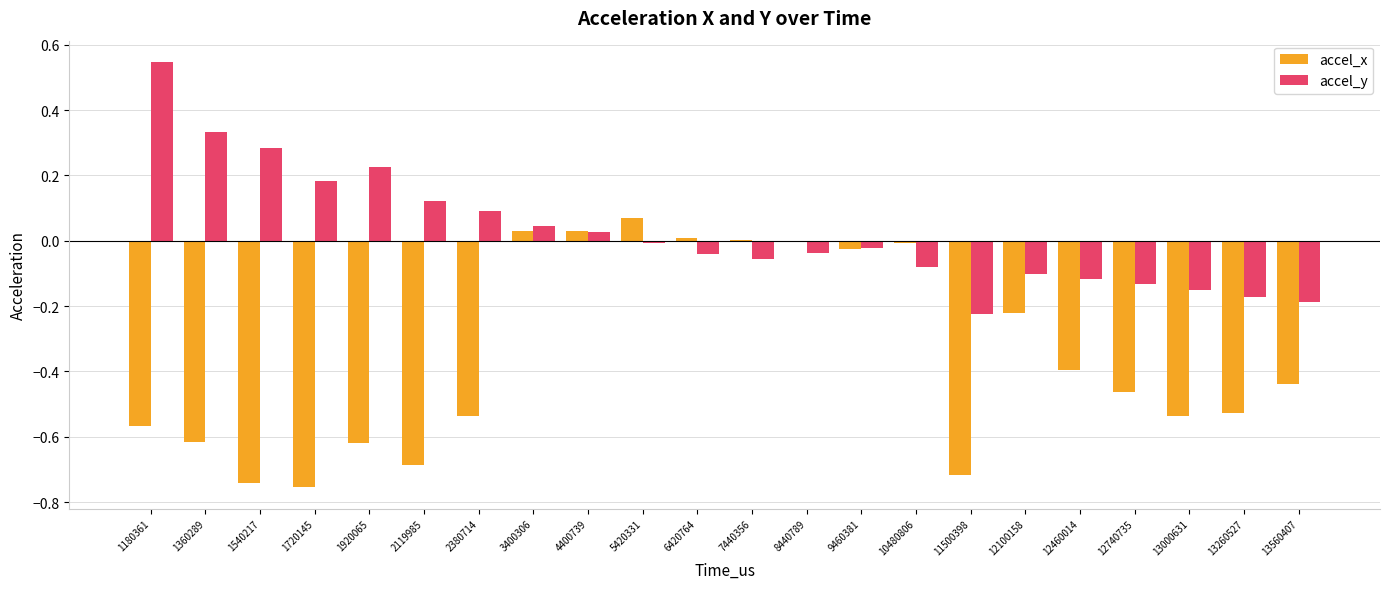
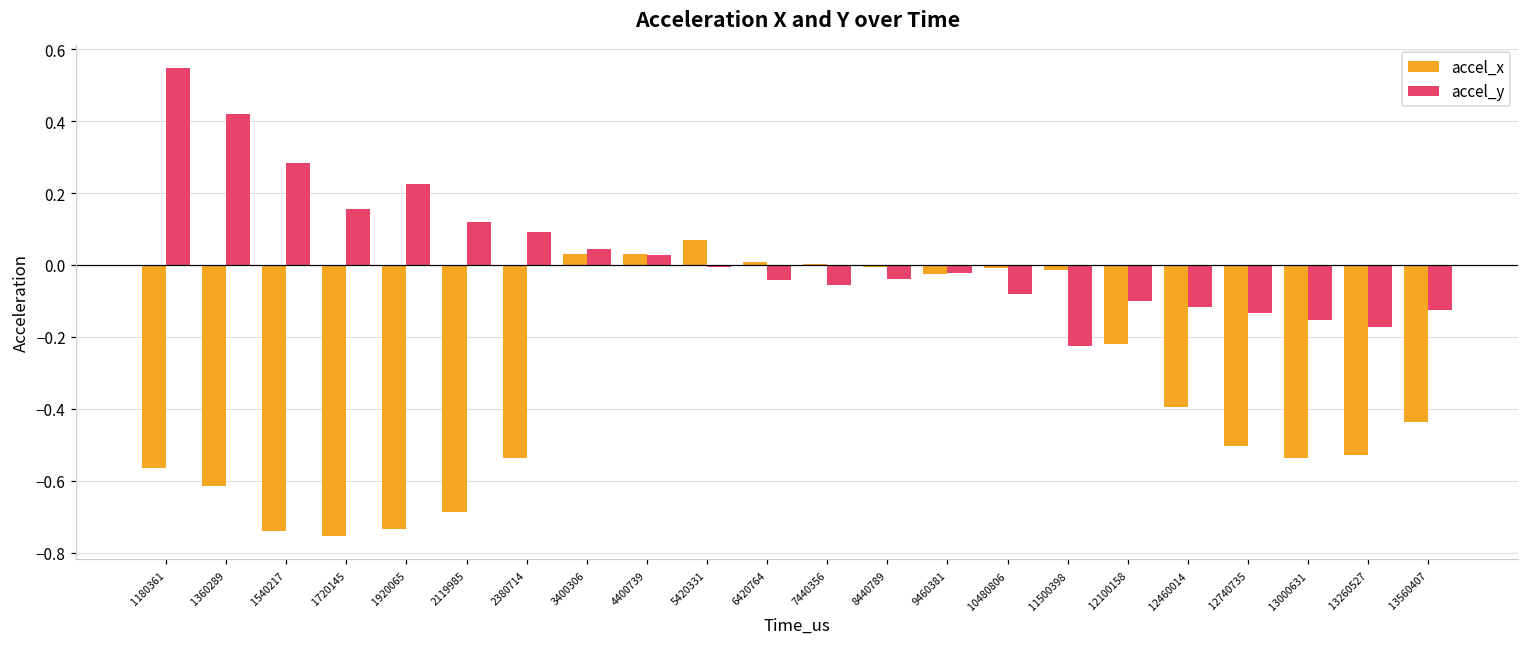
accel_y, 1360289: 0.33 -> 0.42
accel_y, 1720145: 0.18 -> 0.15
accel_x, 1920065: -0.62 -> -0.74
accel_x, 11500398: -0.72 -> -0.01
accel_x, 12740735: -0.46 -> -0.50
accel_y, 13560407: -0.19 -> -0.13
